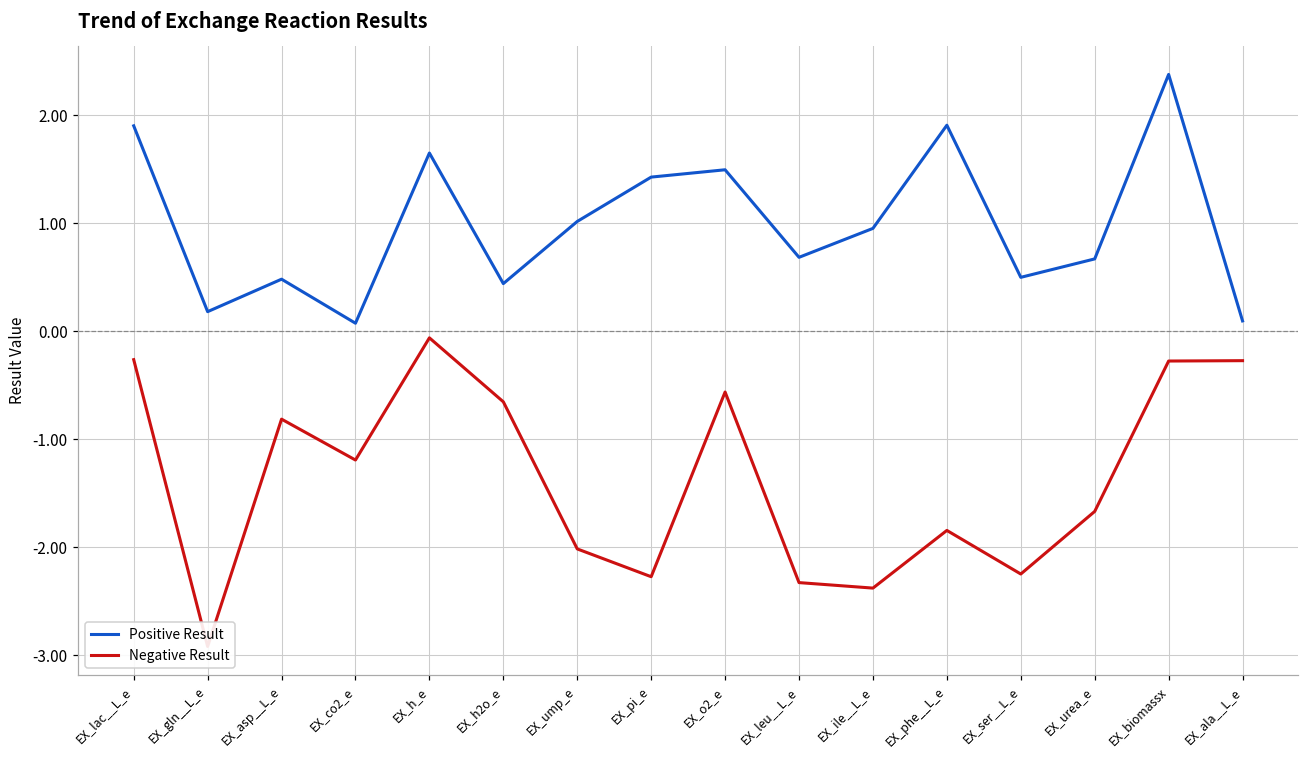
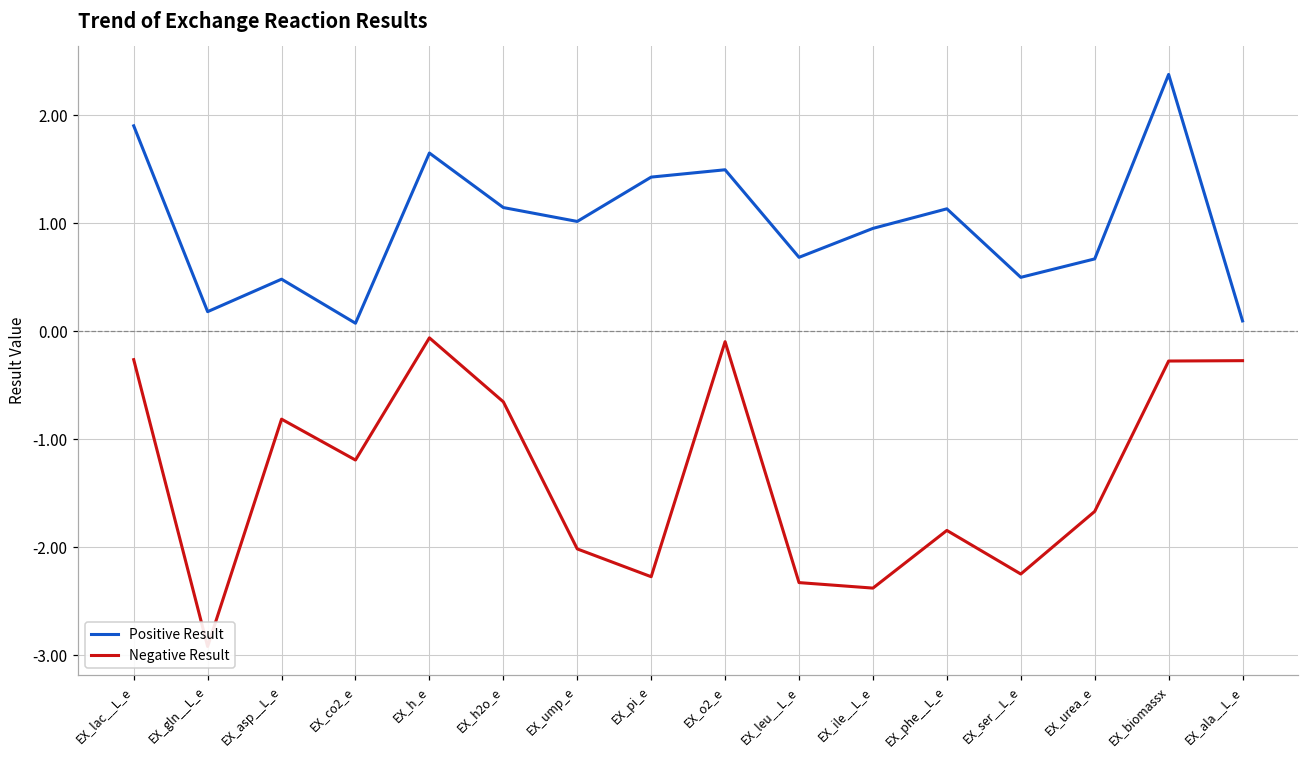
Positive Result, EX_h2o_e: 0.4 -> 1.1
Negative Result, EX_o2_e: -0.6 -> -0.1
Positive Result, EX_phe__L_e: 1.9 -> 1.1
